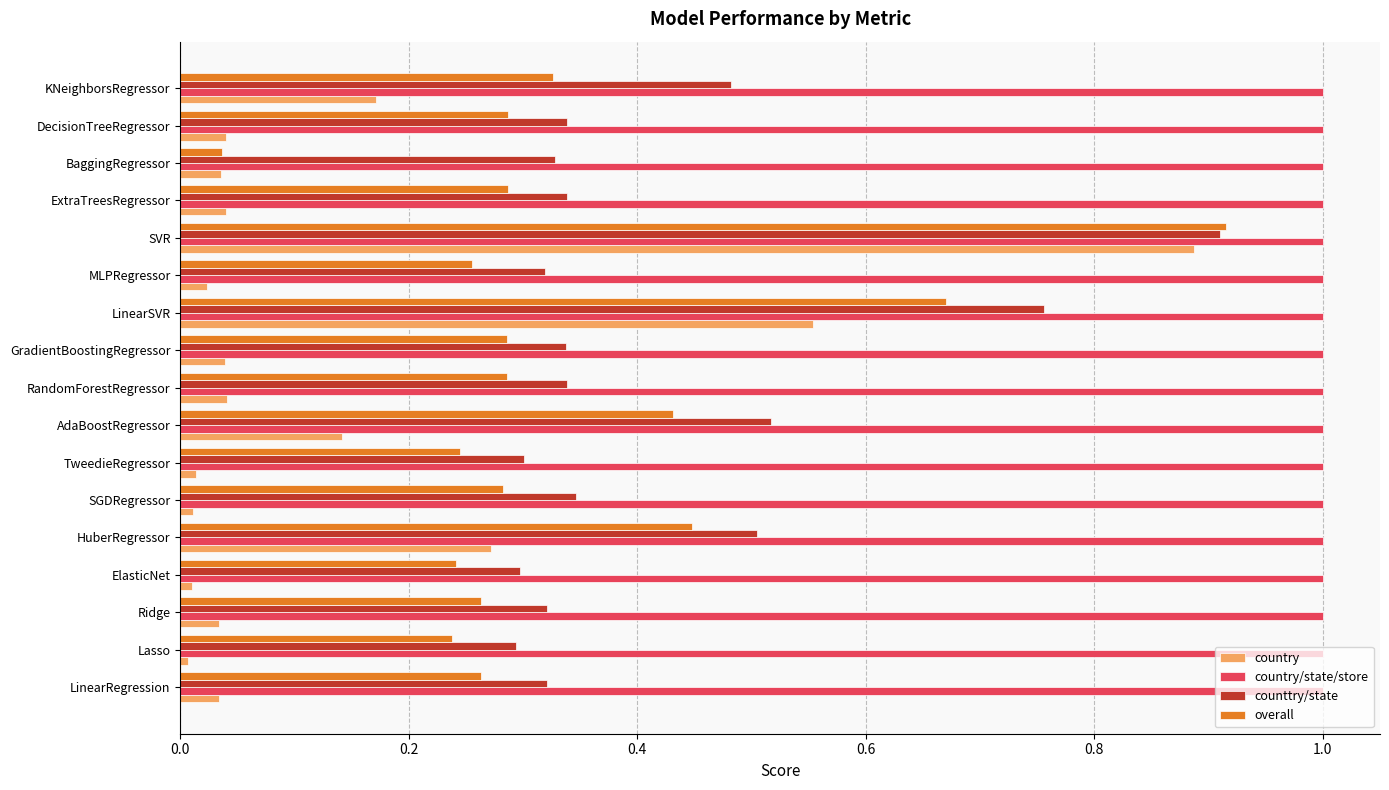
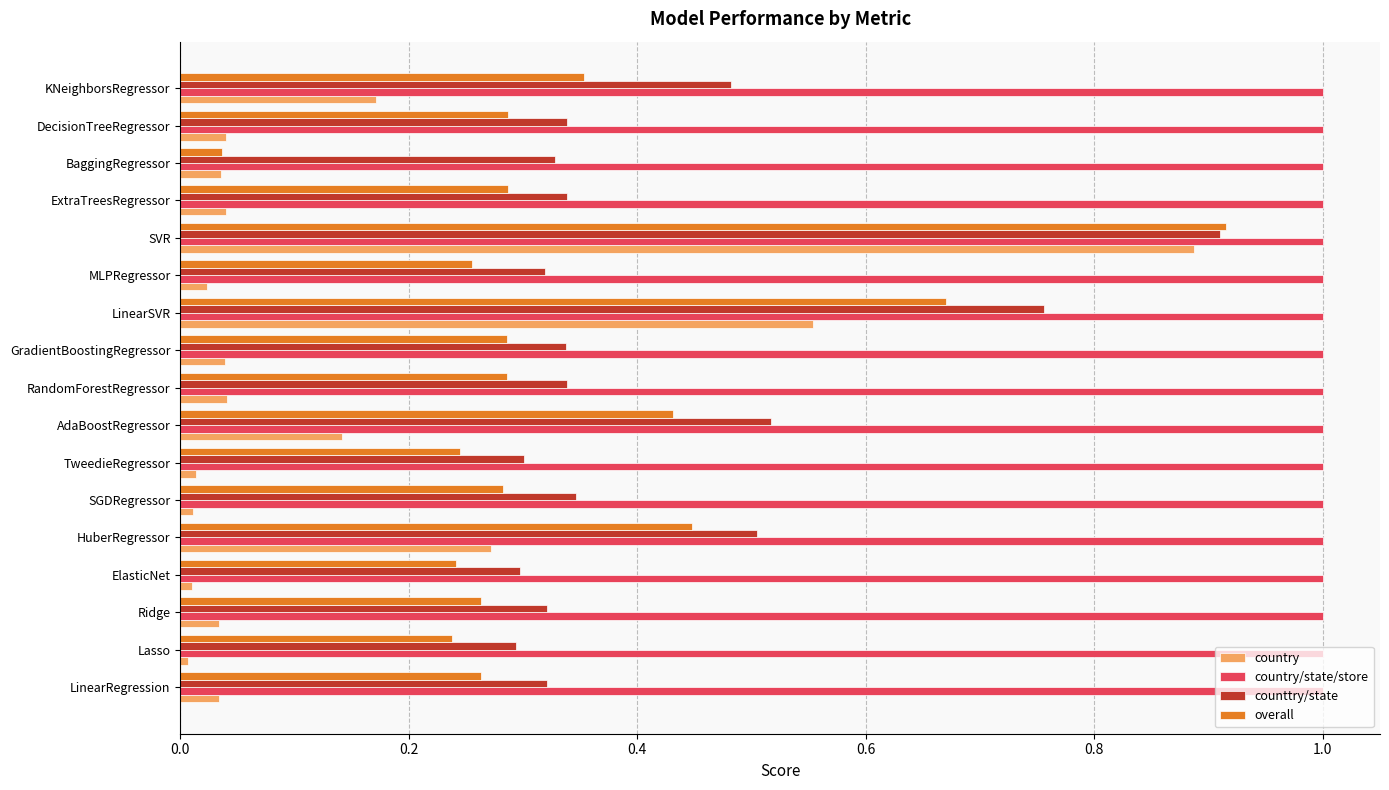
overall, KNeighborsRegressor: 0.327 -> 0.353
